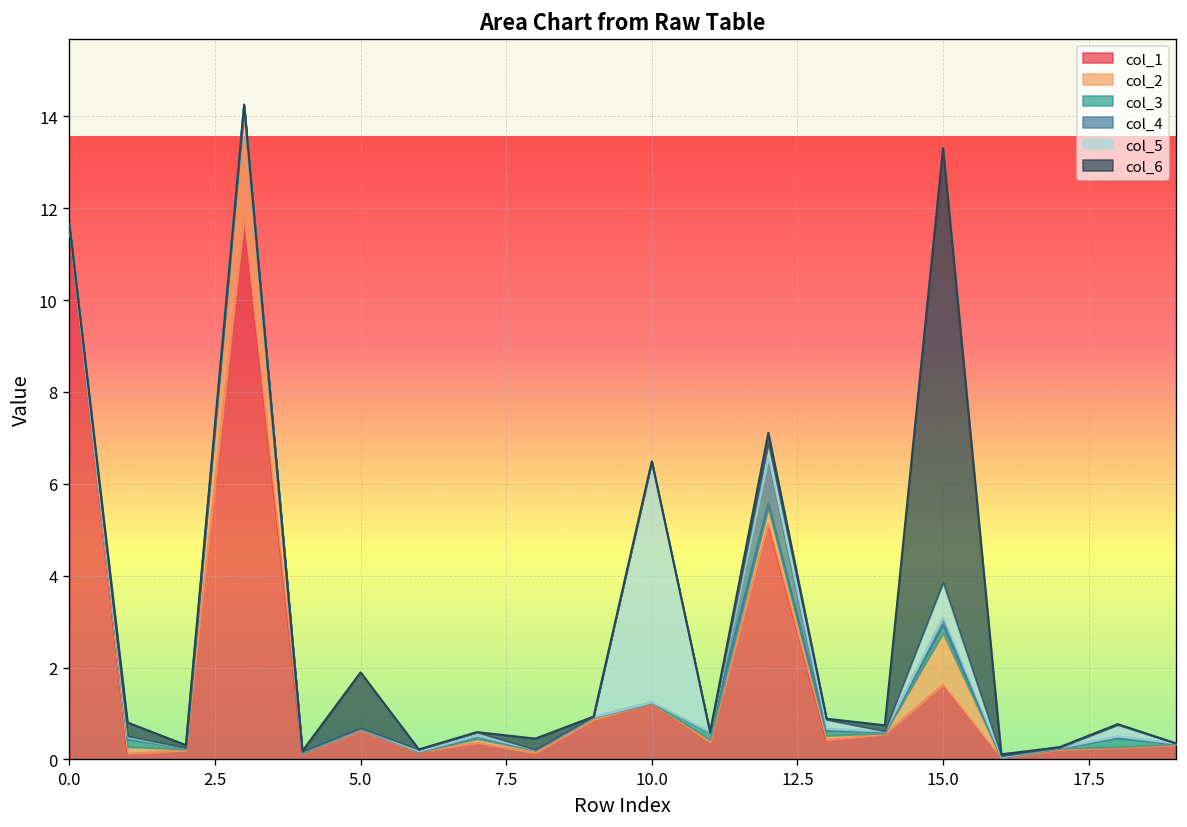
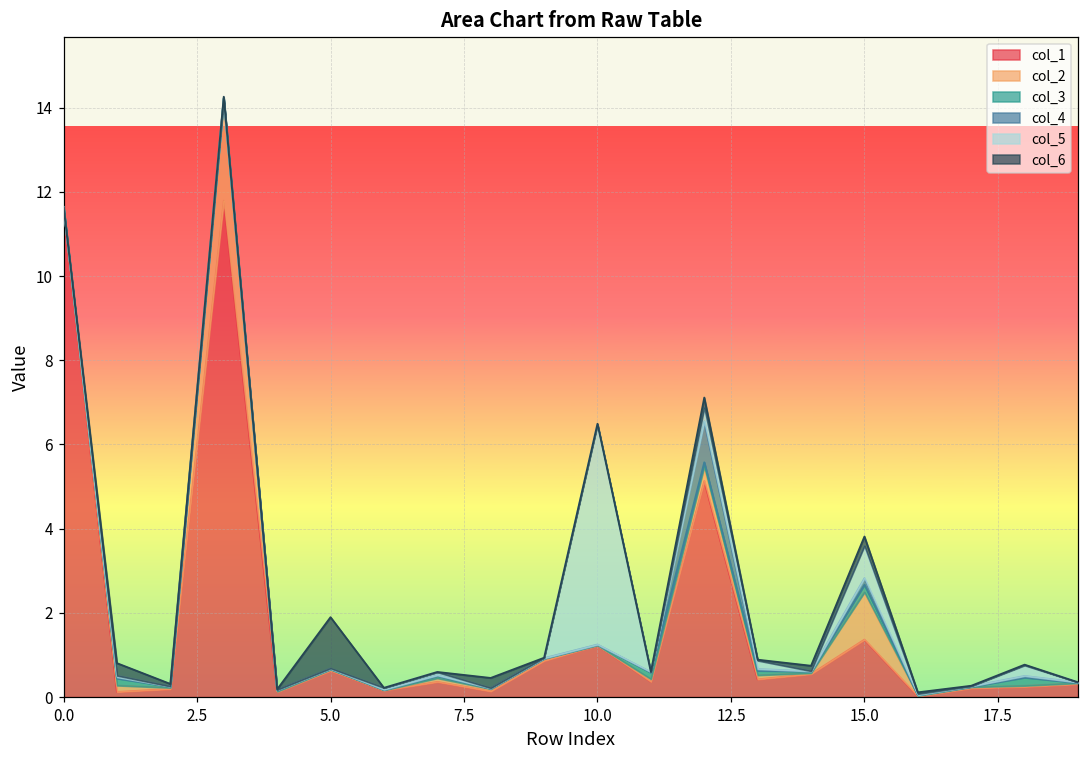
col_1, 15.0: 1.6 -> 1.4
col_6, 15.0: 9.5 -> 0.2
